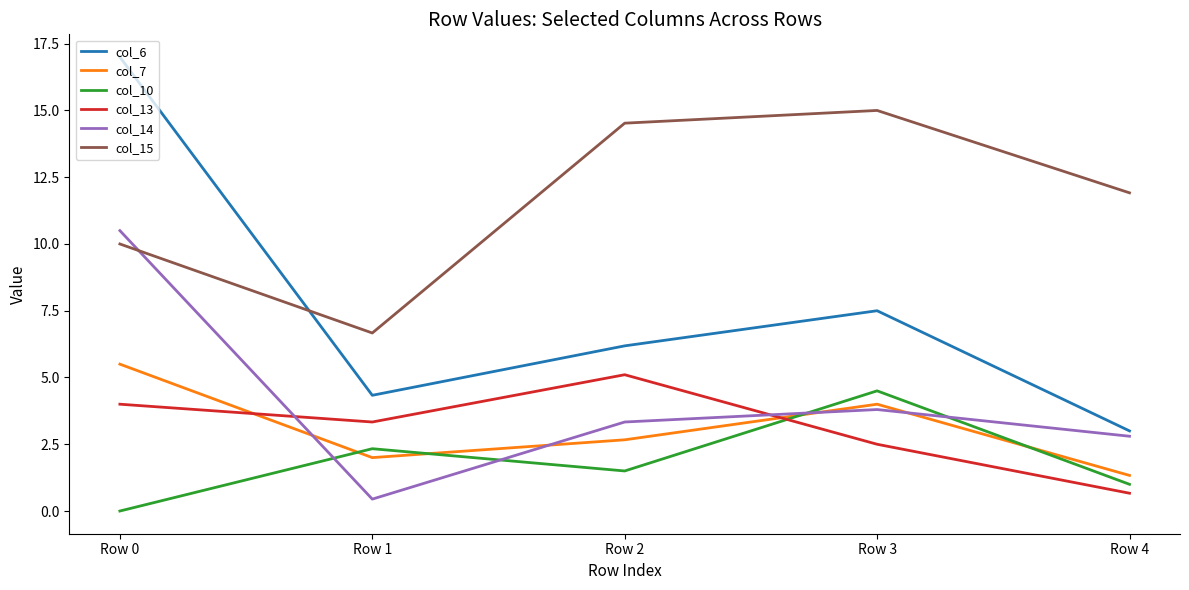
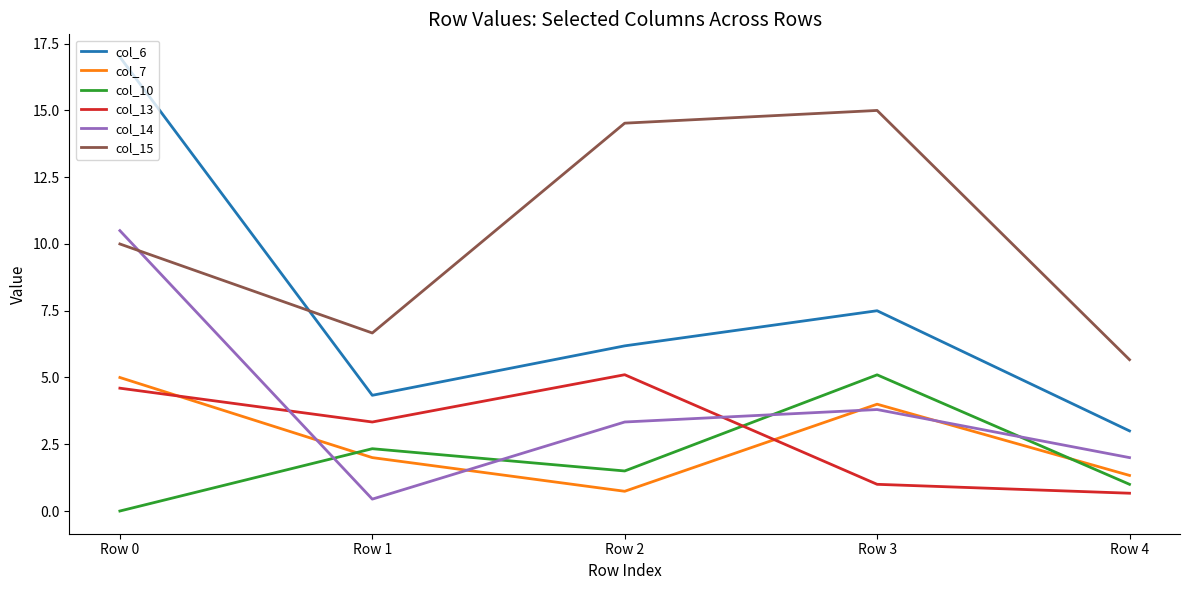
col_7, Row 0: 5.5 -> 5.0
col_13, Row 0: 4.0 -> 4.6
col_7, Row 2: 2.7 -> 0.7
col_10, Row 3: 4.5 -> 5.1
col_13, Row 3: 2.5 -> 1.0
col_14, Row 4: 2.8 -> 2.0
col_15, Row 4: 11.9 -> 5.7
